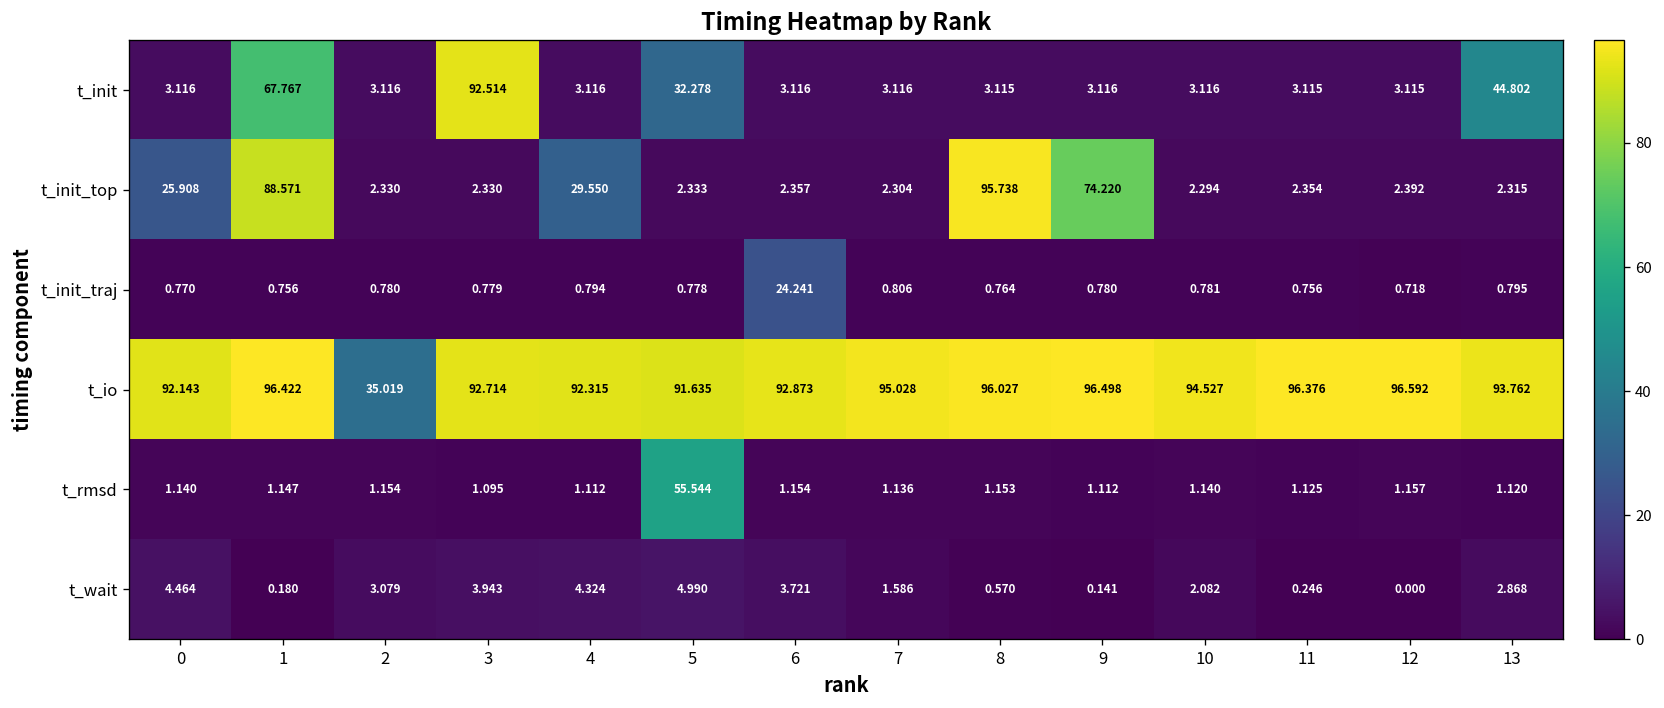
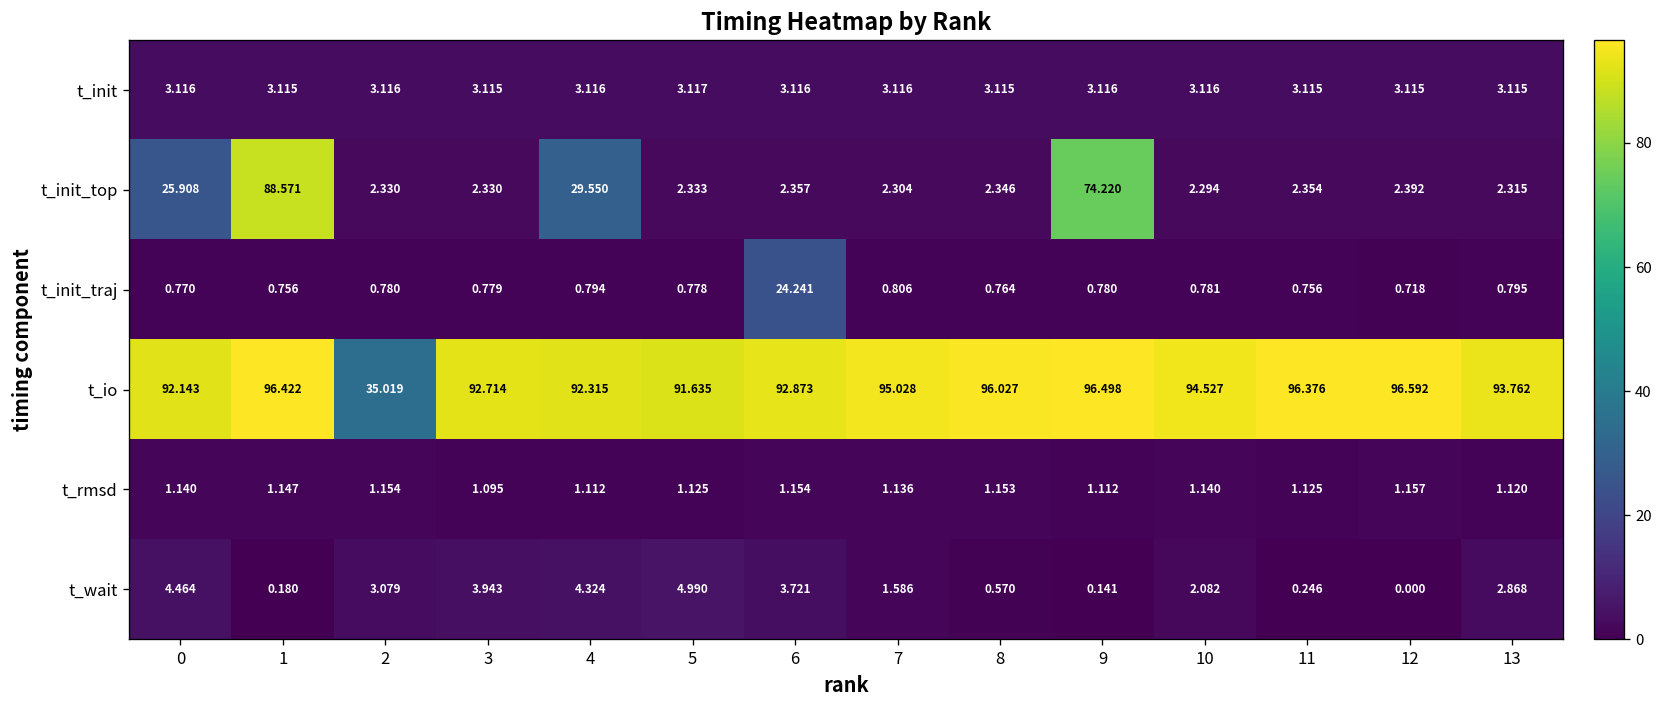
t_init, 1: 67.767 -> 3.115
t_init, 3: 92.514 -> 3.115
t_init, 5: 32.278 -> 3.117
t_init, 13: 44.802 -> 3.115
t_init_top, 8: 95.738 -> 2.346
t_rmsd, 5: 55.544 -> 1.125
